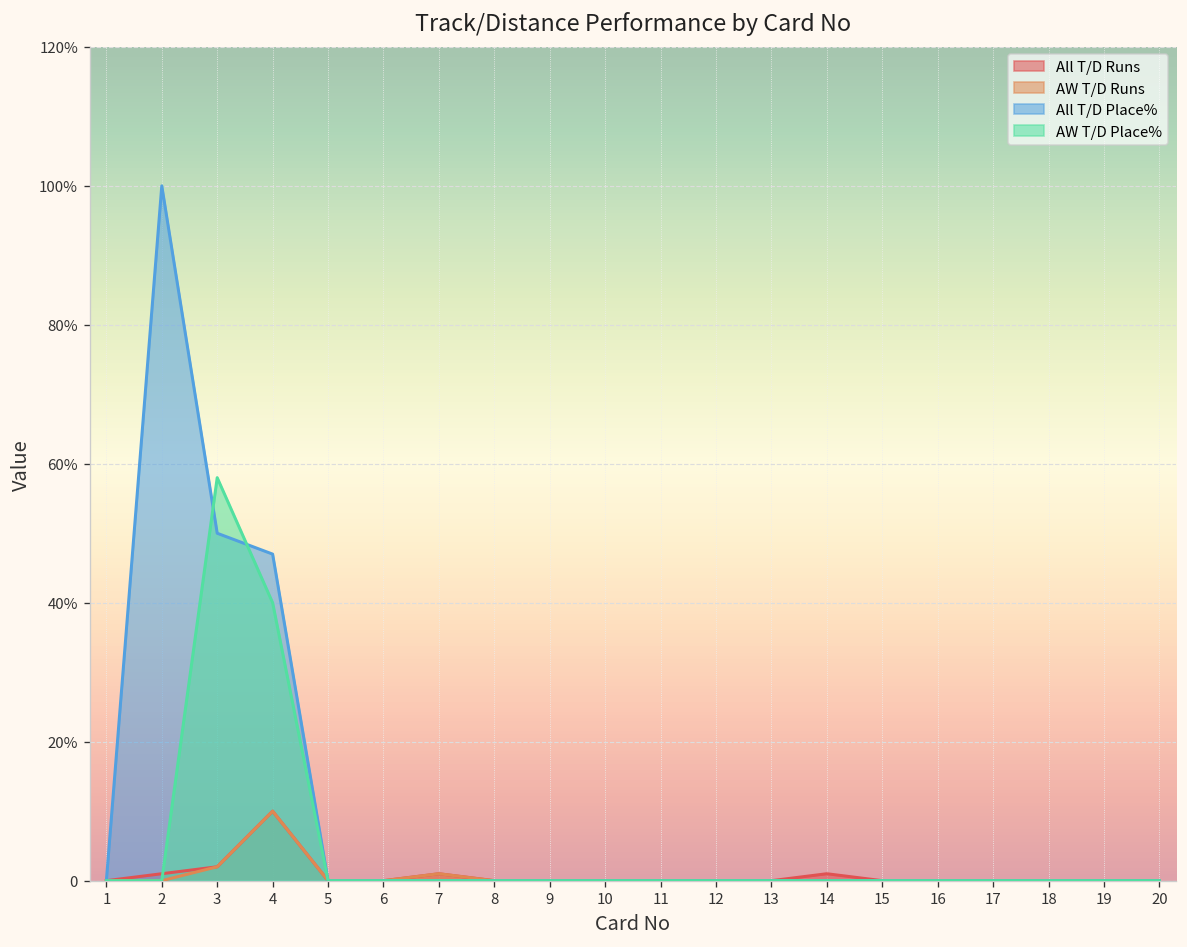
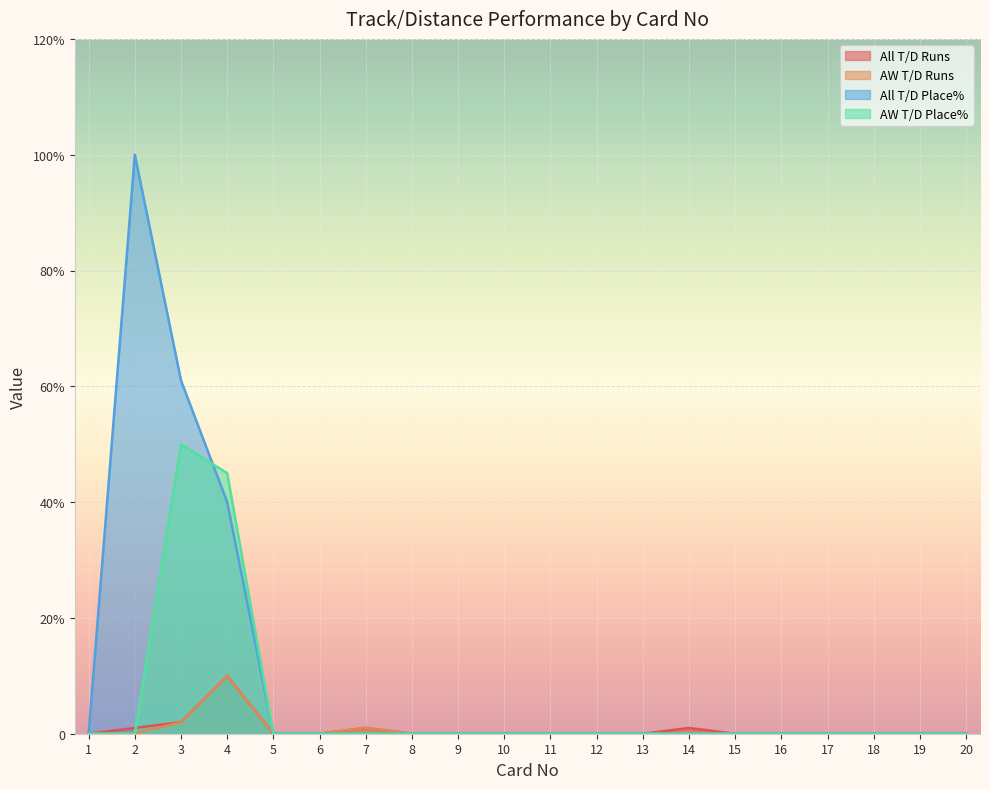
All T/D Place%, 3: 50% -> 61%
AW T/D Place%, 3: 58% -> 50%
All T/D Place%, 4: 47% -> 40%
AW T/D Place%, 4: 40% -> 45%
